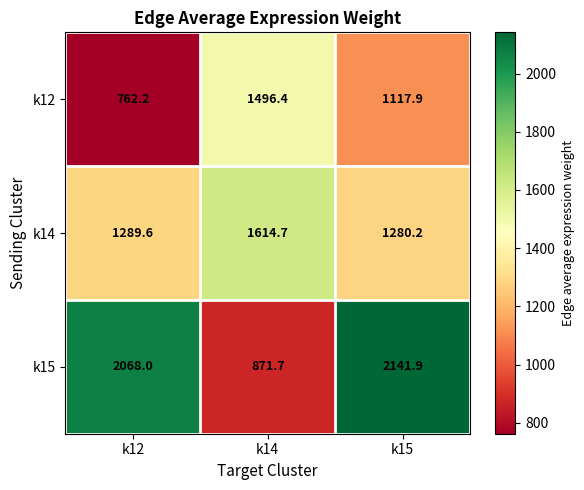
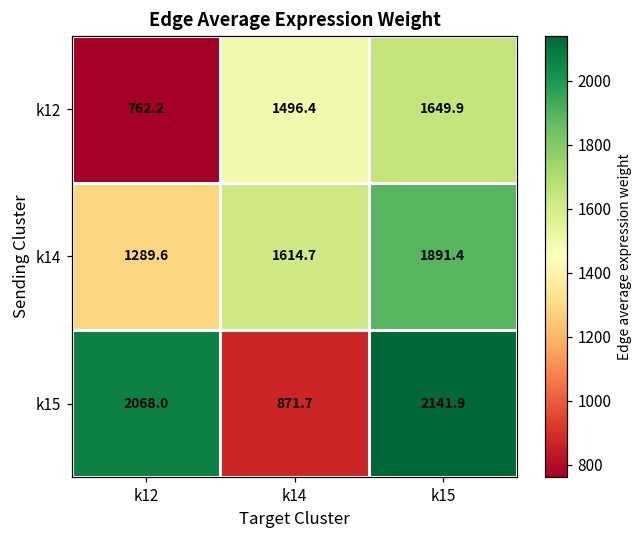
k12, k15: 1117.9 -> 1649.9
k14, k15: 1280.2 -> 1891.4
